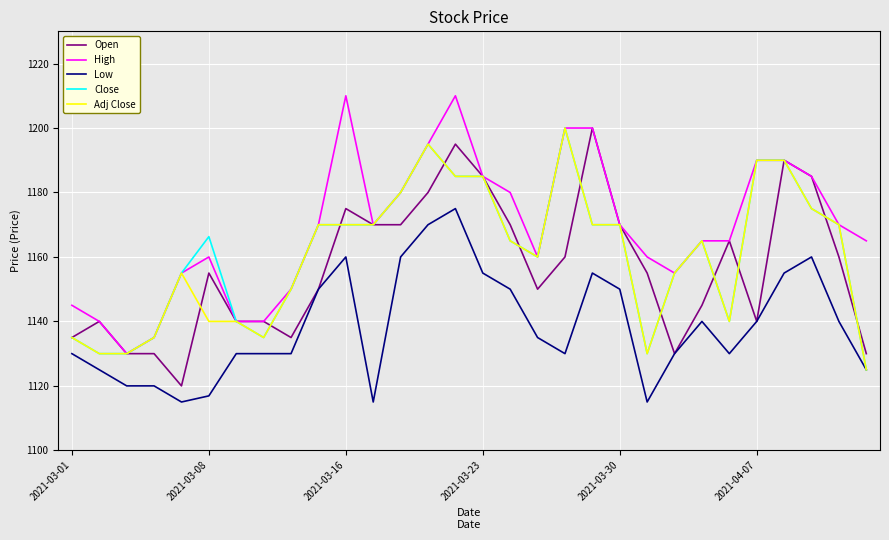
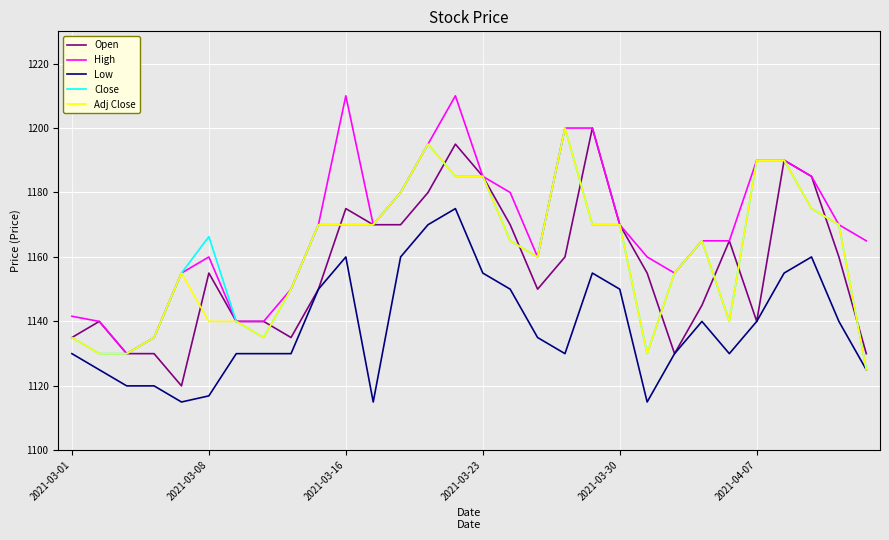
High, 2021-03-01: 1145 -> 1142
